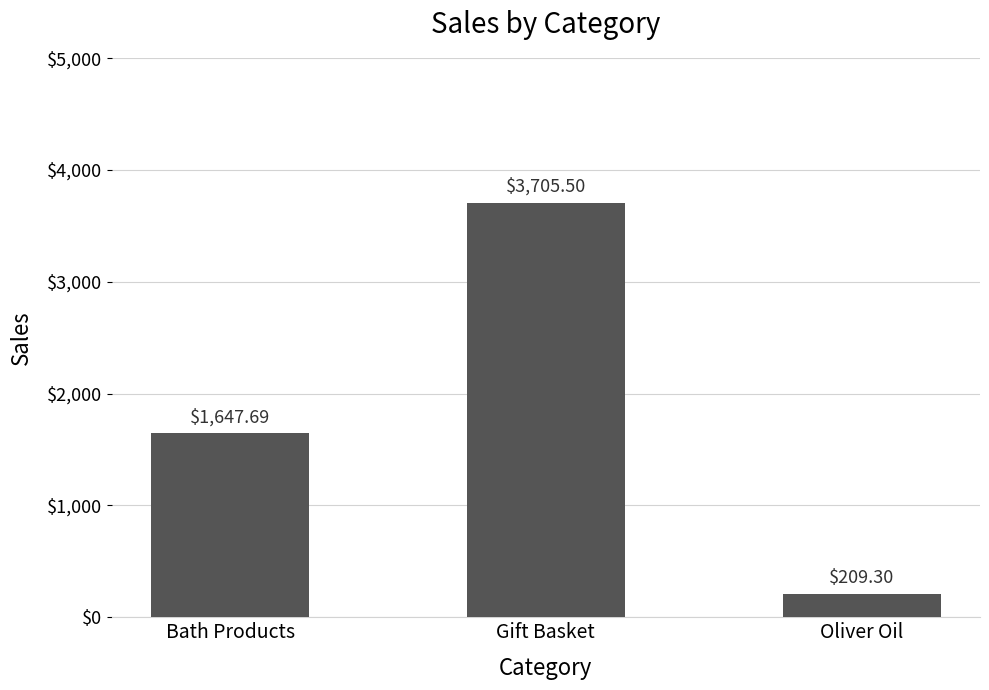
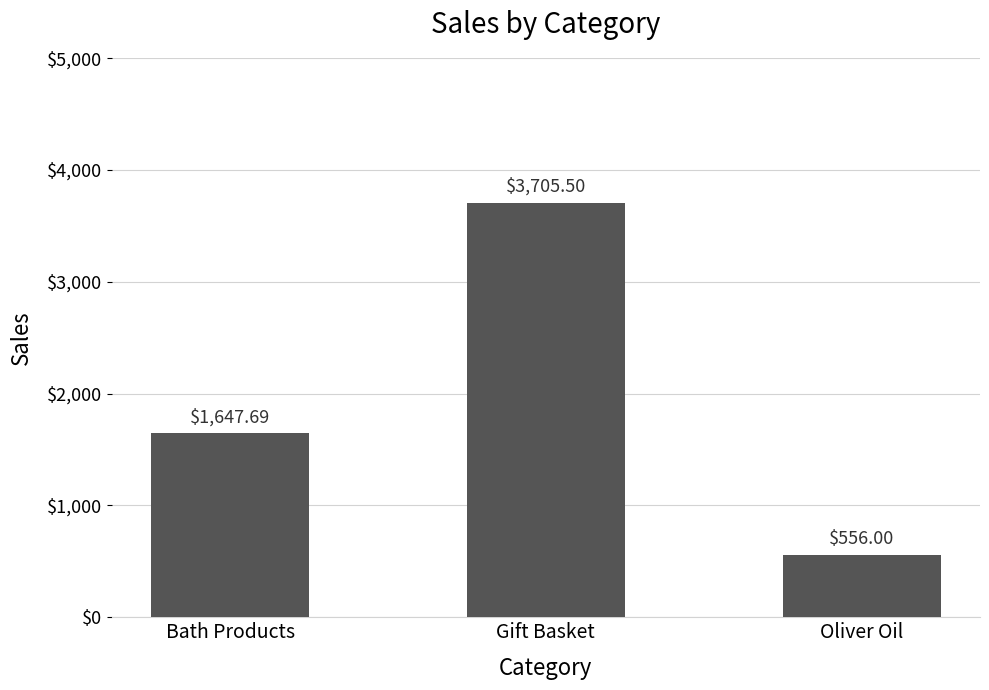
Oliver Oil: $209.30 -> $556.00
